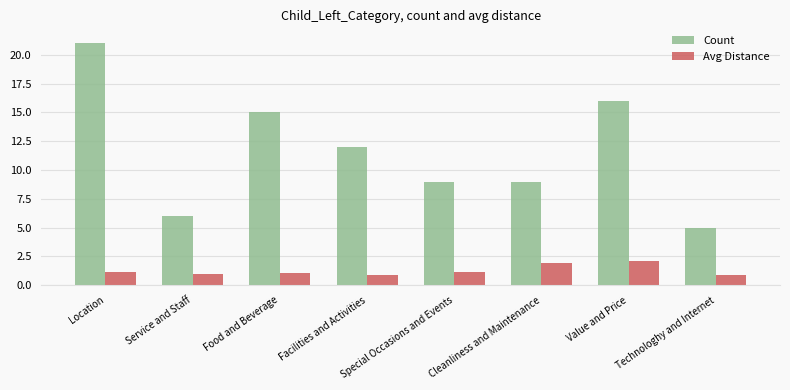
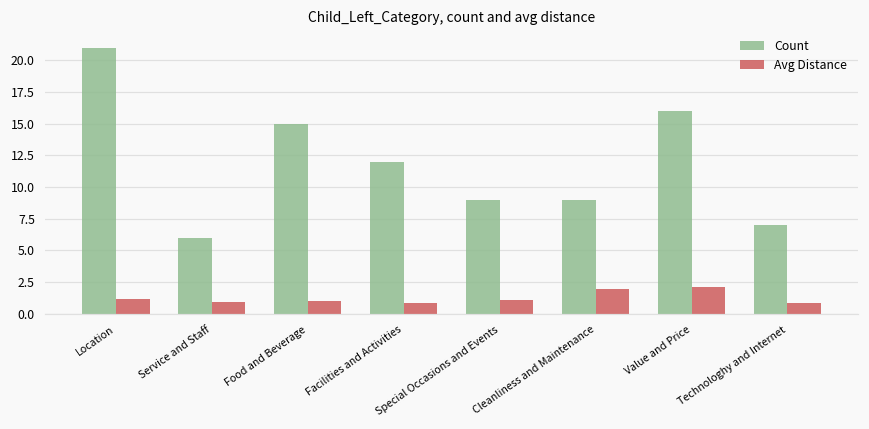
Count, Technologhy and Internet: 5 -> 7
